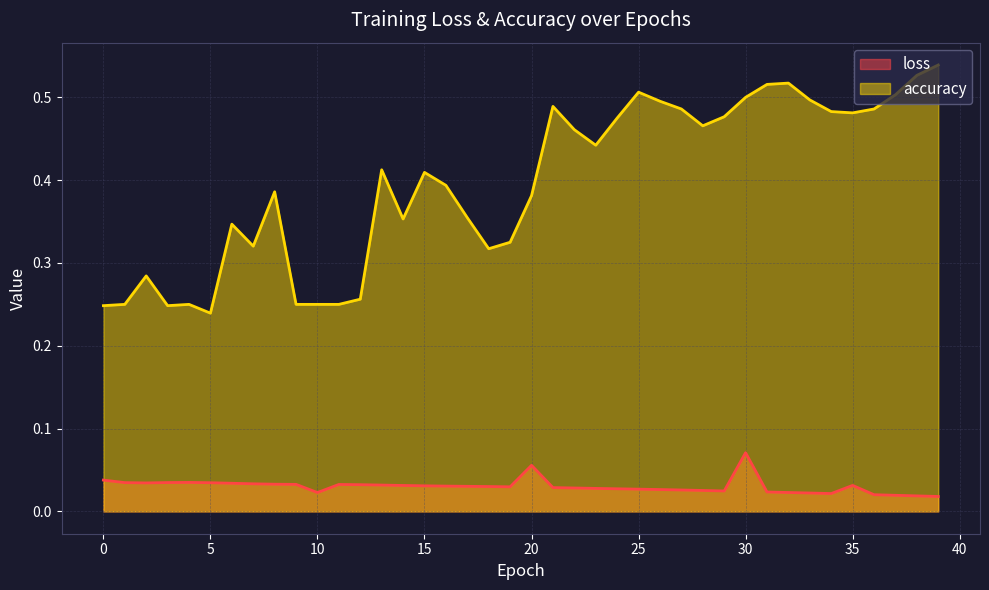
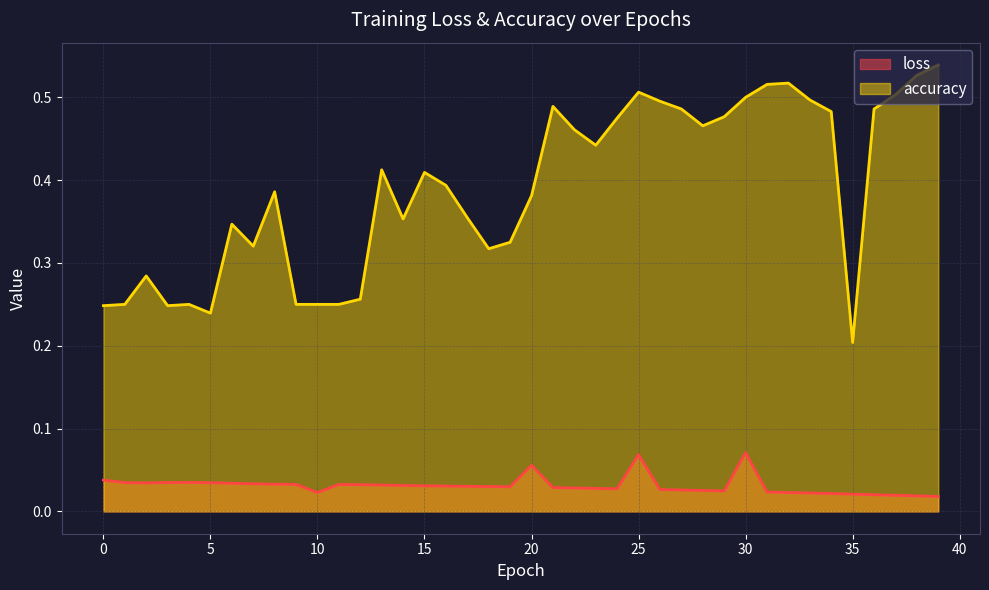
loss, 25: 0.03 -> 0.07
loss, 35: 0.03 -> 0.02
accuracy, 35: 0.48 -> 0.20
